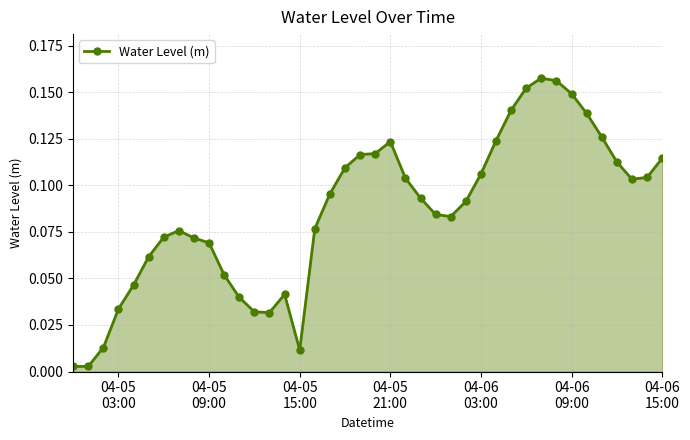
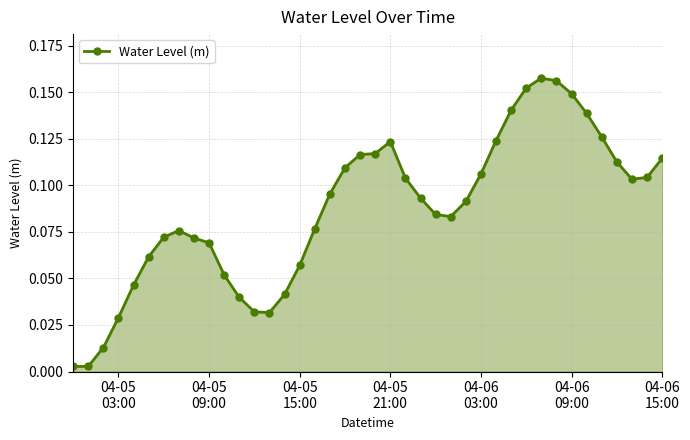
04-05 03:00: 0.034 -> 0.029
04-05 15:00: 0.012 -> 0.057
